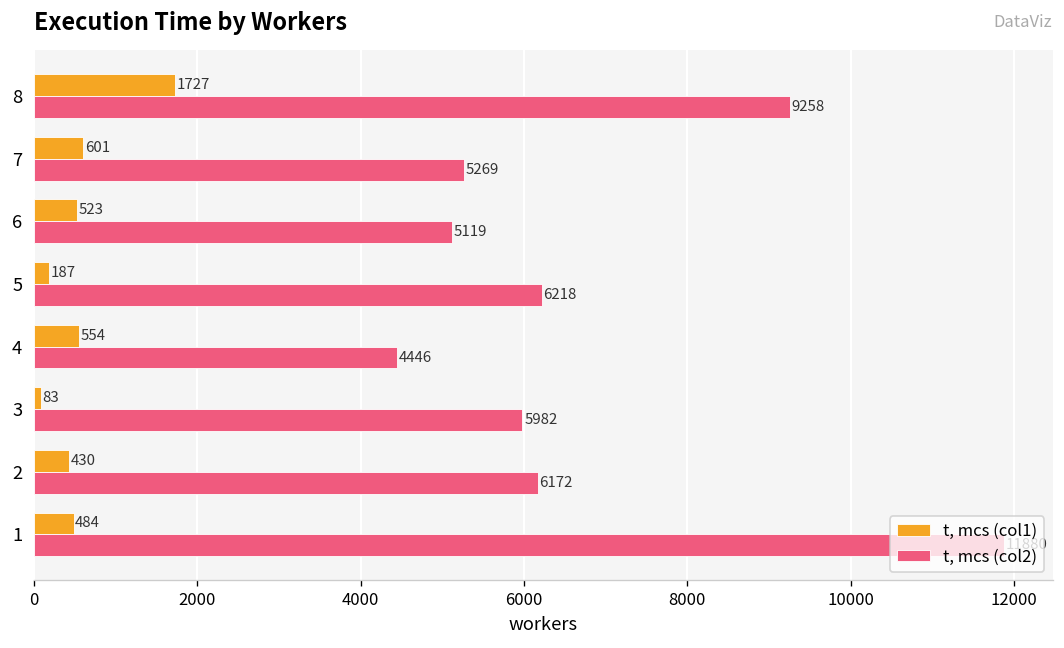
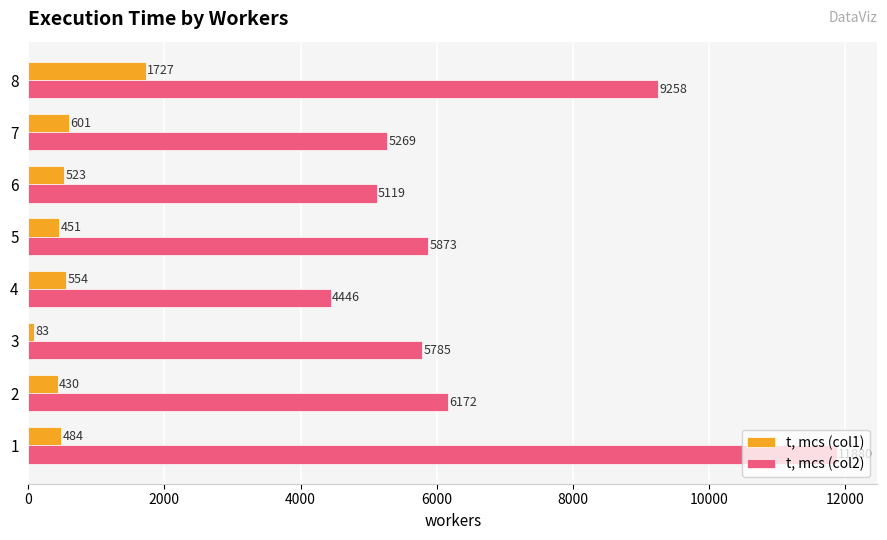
t, mcs (col1), 5: 187 -> 451
t, mcs (col2), 5: 6218 -> 5873
t, mcs (col2), 3: 5982 -> 5785
